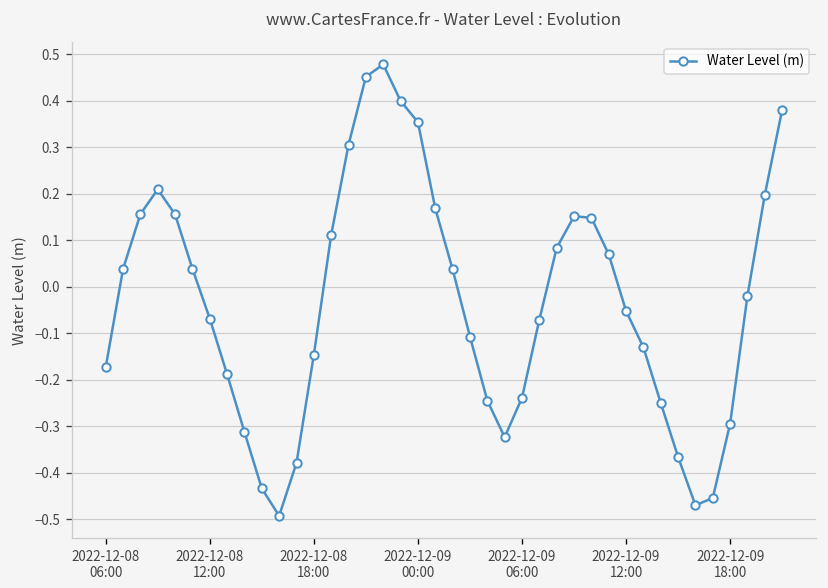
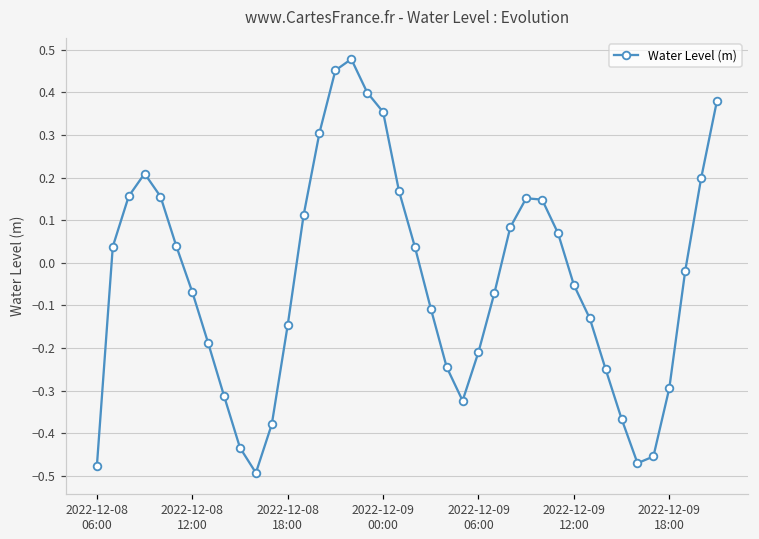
2022-12-08 06:00: -0.17 -> -0.48
2022-12-09 06:00: -0.24 -> -0.21
